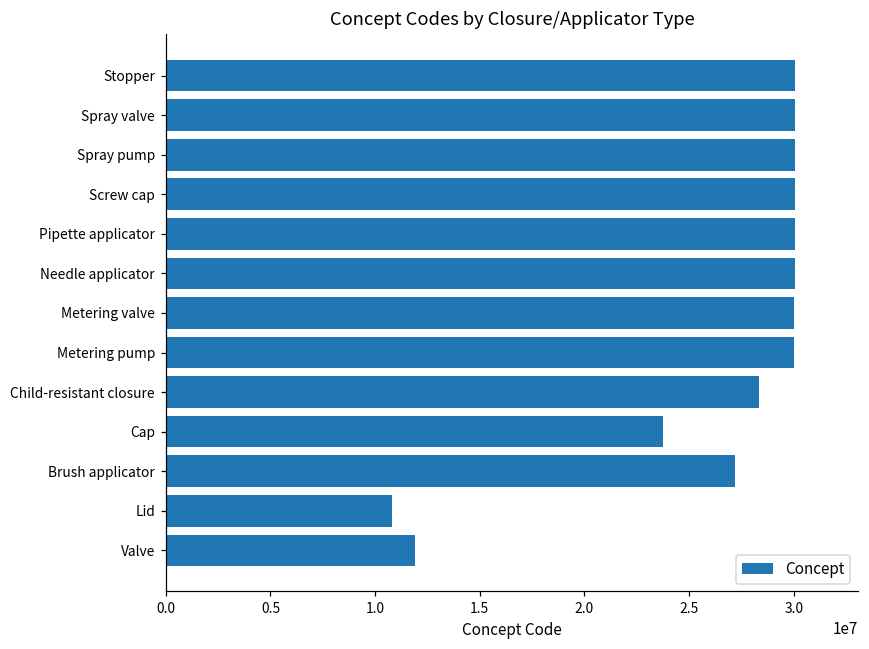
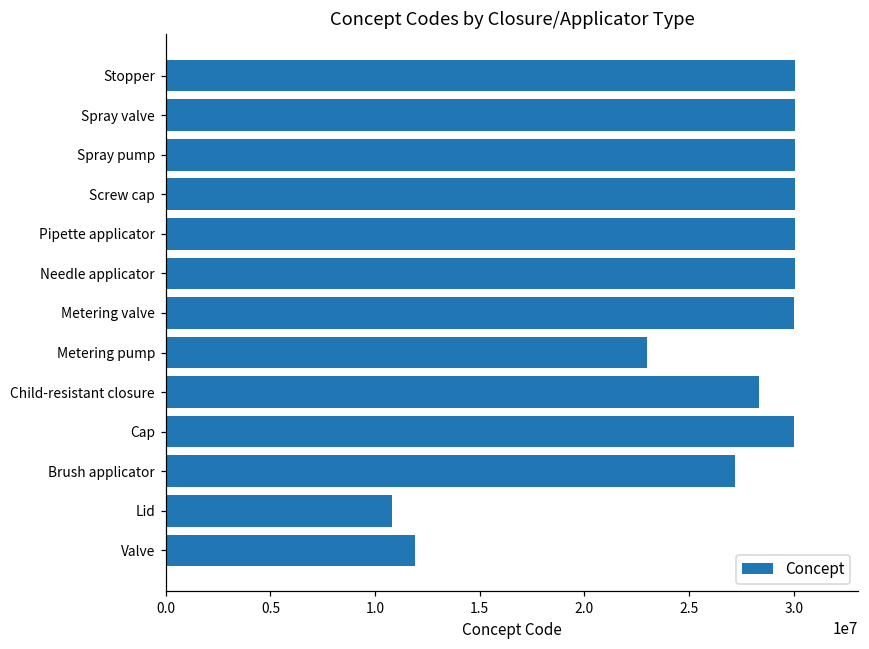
Metering pump: 30000000 -> 23000000
Cap: 23800000 -> 30000000
